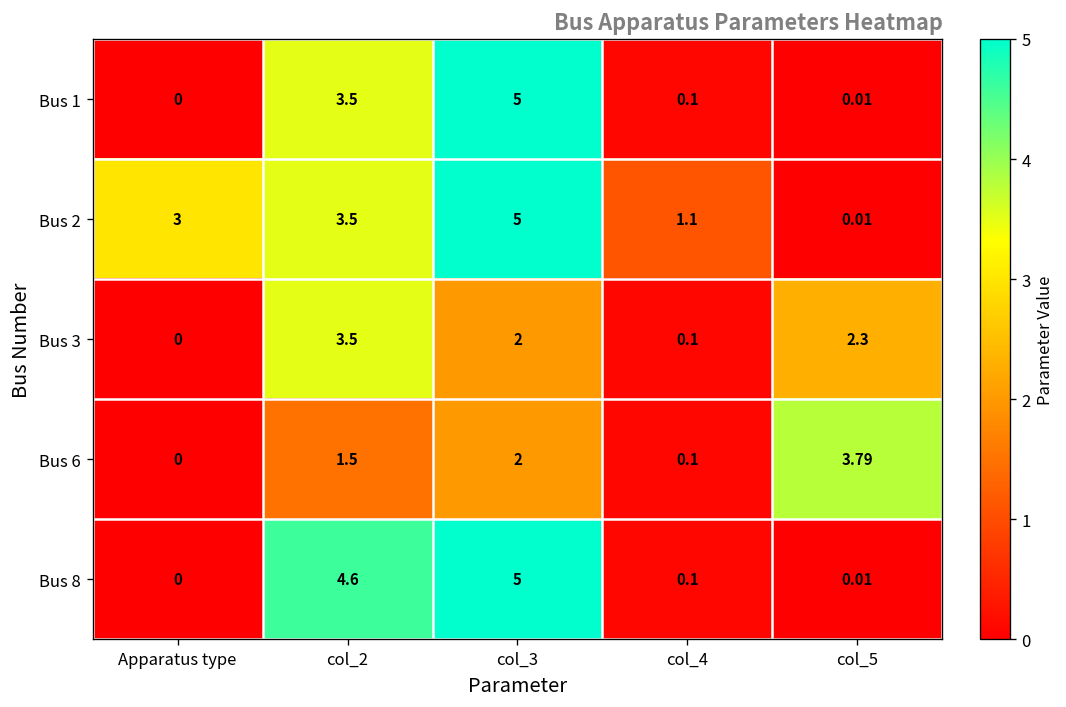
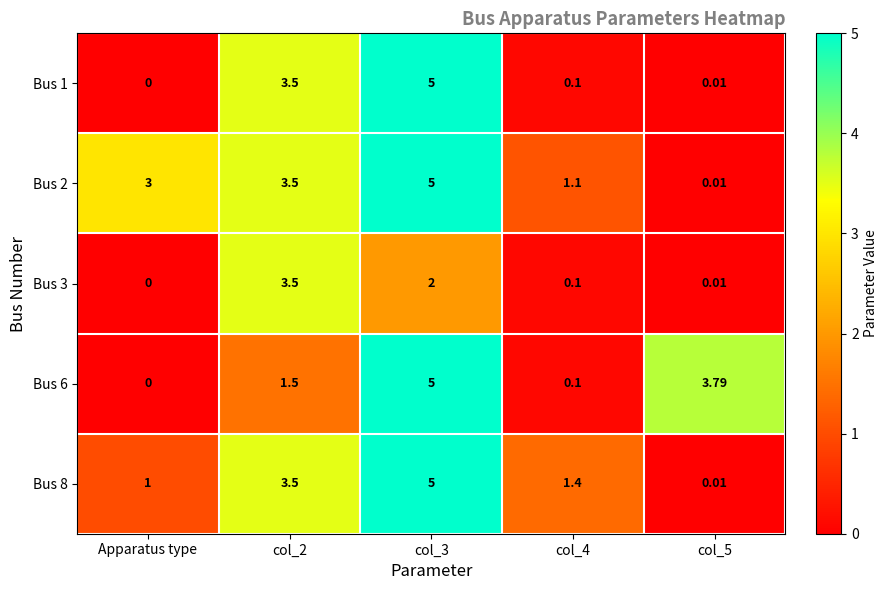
Bus 3, col_5: 2.3 -> 0.01
Bus 6, col_3: 2 -> 5
Bus 8, Apparatus type: 0 -> 1
Bus 8, col_2: 4.6 -> 3.5
Bus 8, col_4: 0.1 -> 1.4
